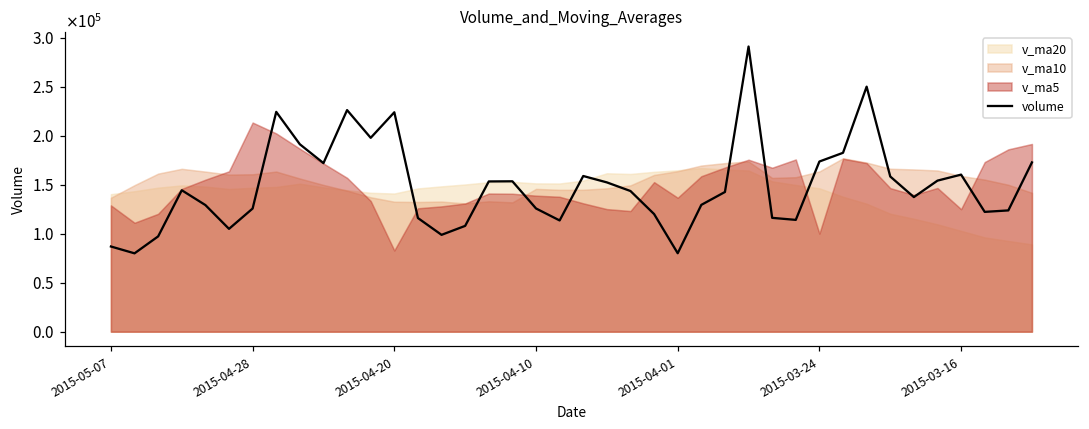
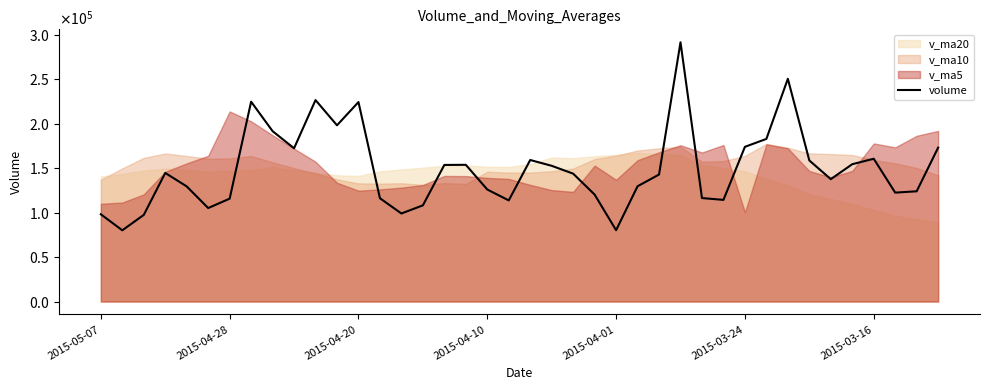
volume, 2015-05-07: 90000 -> 100000
v_ma5, 2015-05-07: 130000 -> 110000
volume, 2015-04-28: 130000 -> 120000
v_ma5, 2015-04-20: 80000 -> 120000
v_ma5, 2015-03-16: 130000 -> 180000
